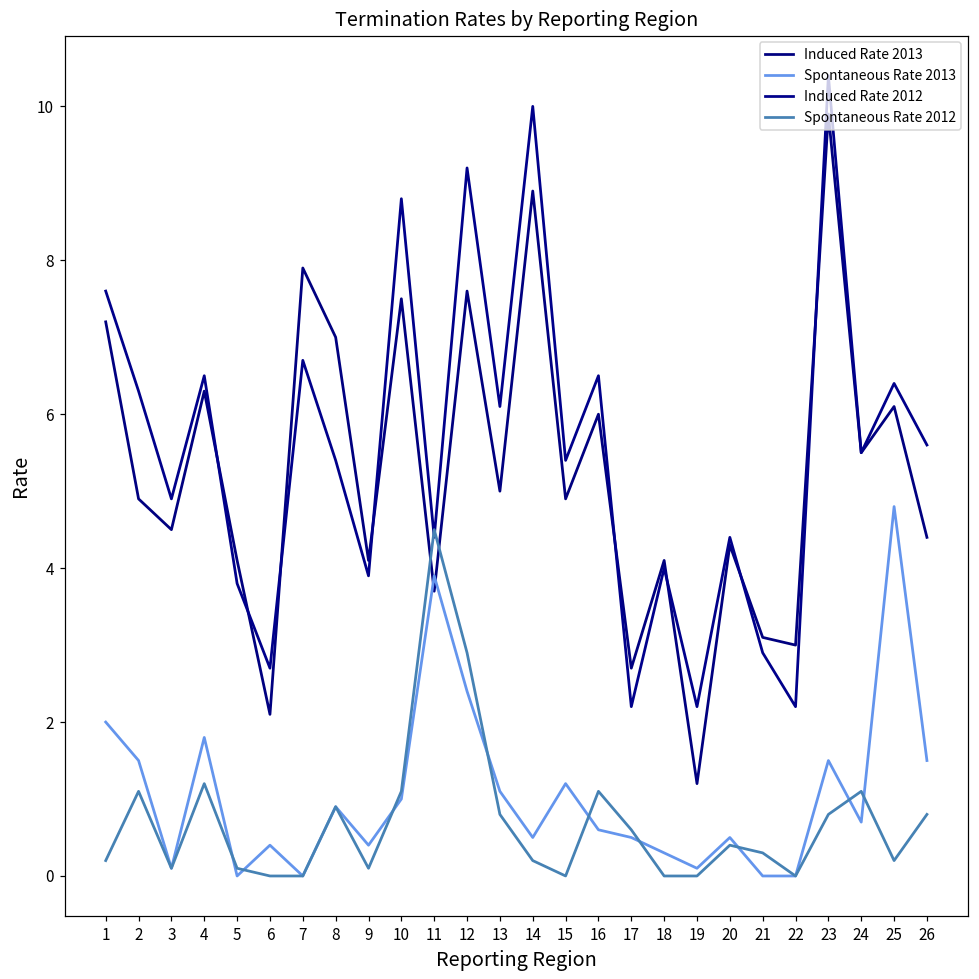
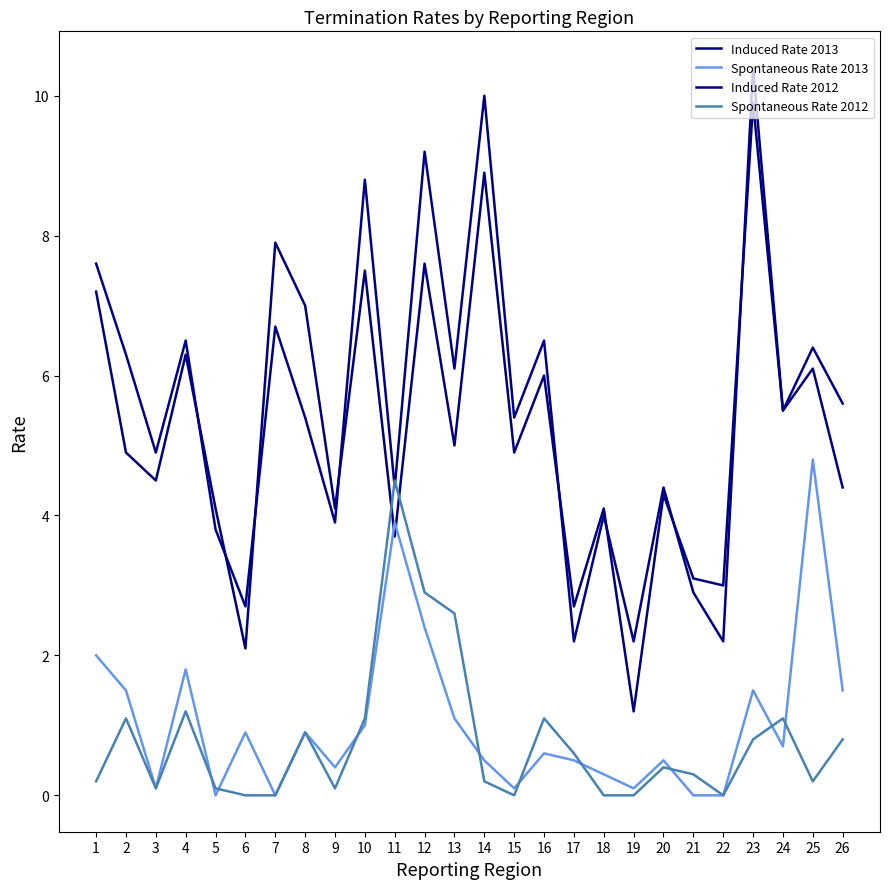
Spontaneous Rate 2013, 6: 0.4 -> 0.9
Spontaneous Rate 2012, 13: 0.8 -> 2.6
Spontaneous Rate 2013, 15: 1.2 -> 0.1
